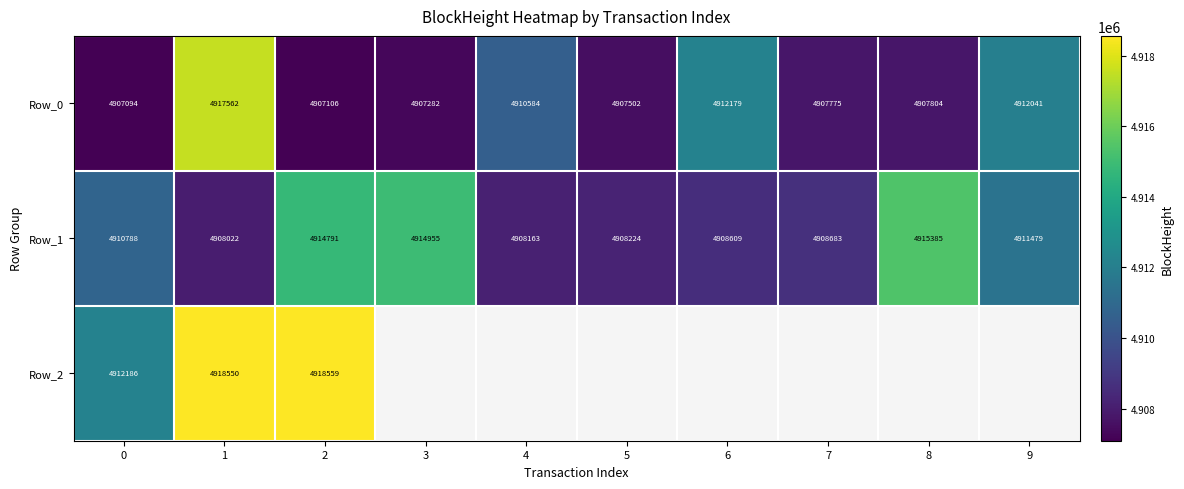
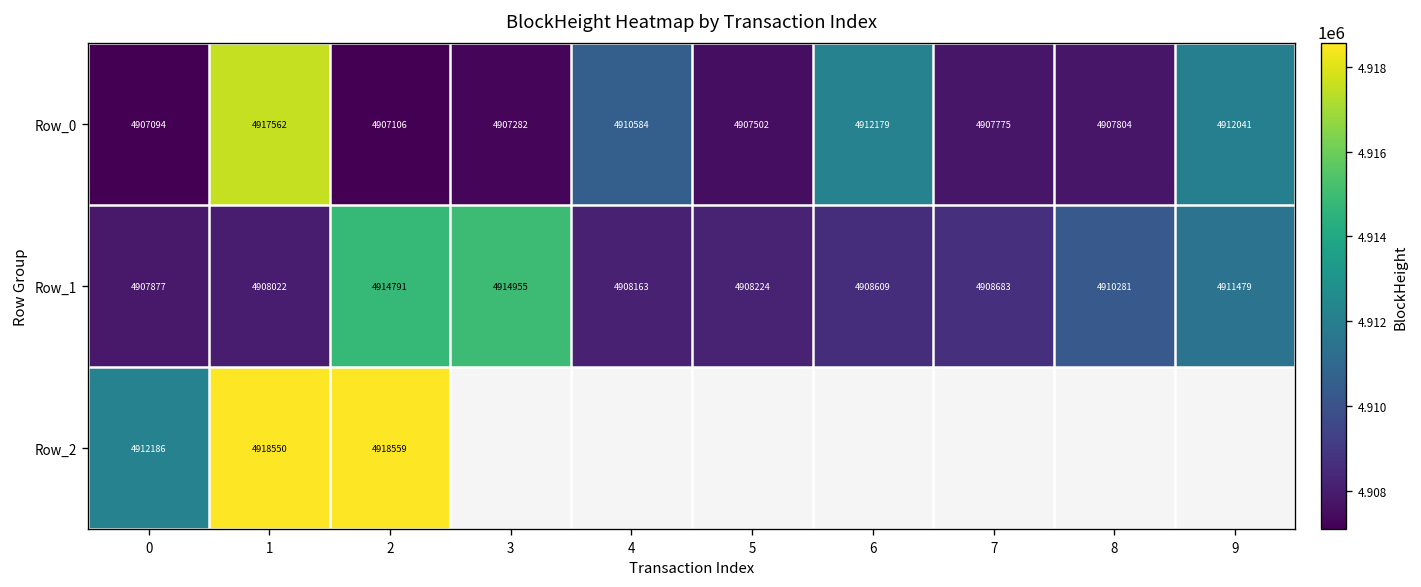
Row_1, 0: 4910788 -> 4907877
Row_1, 8: 4915385 -> 4910281
